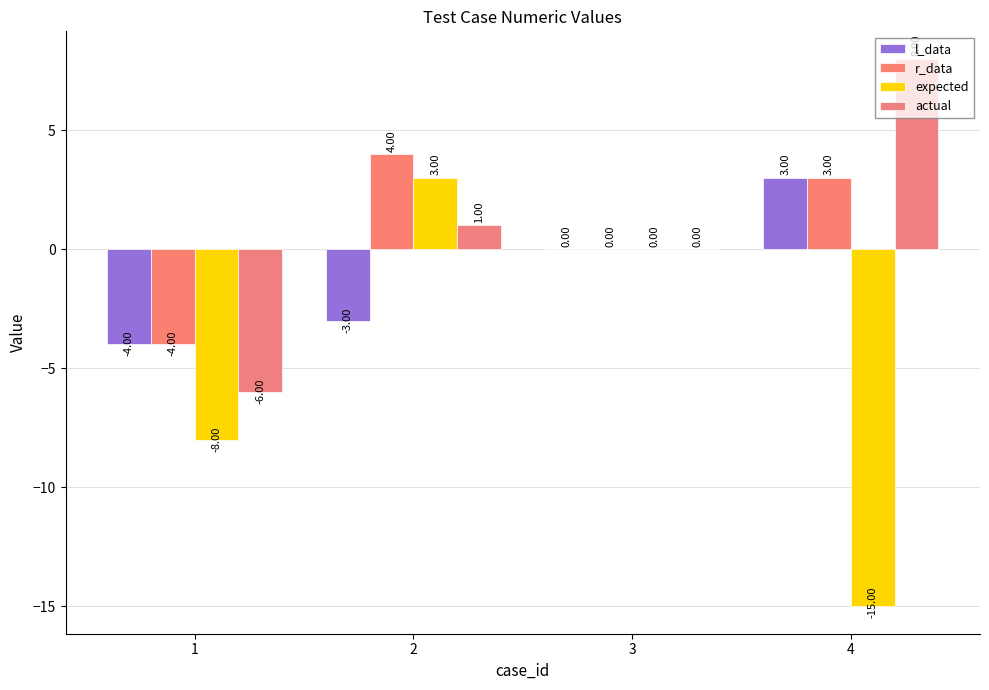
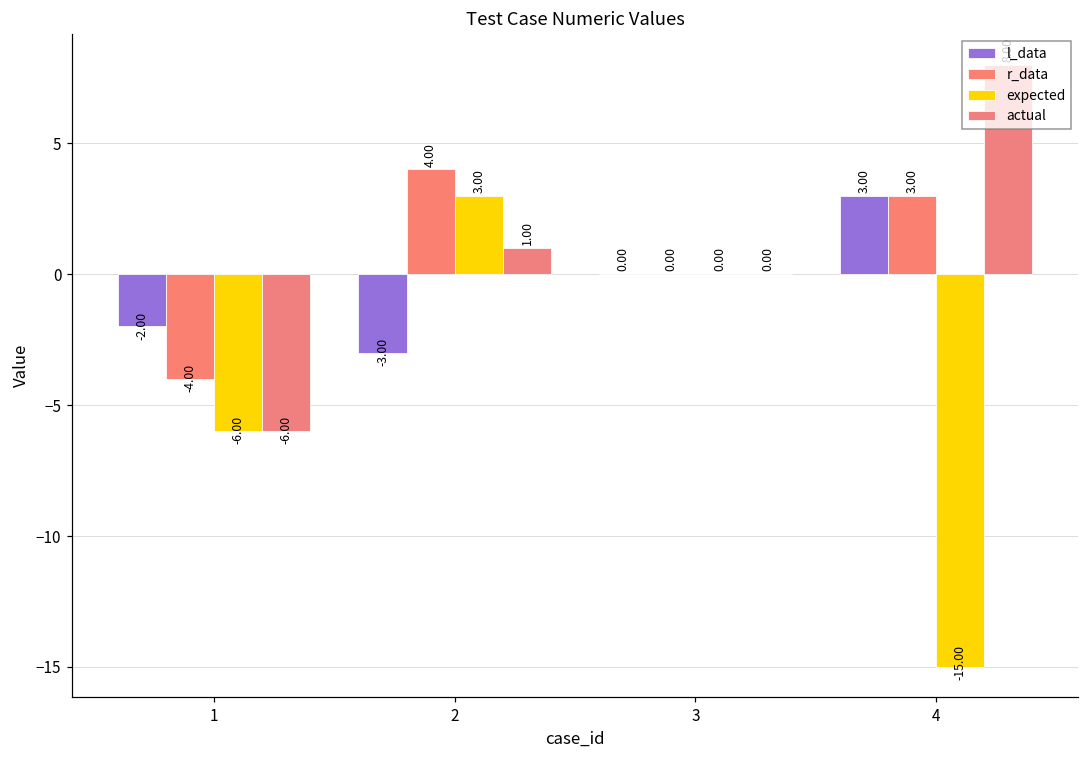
l_data, 1: -4.00 -> -2.00
expected, 1: -8.00 -> -6.00
